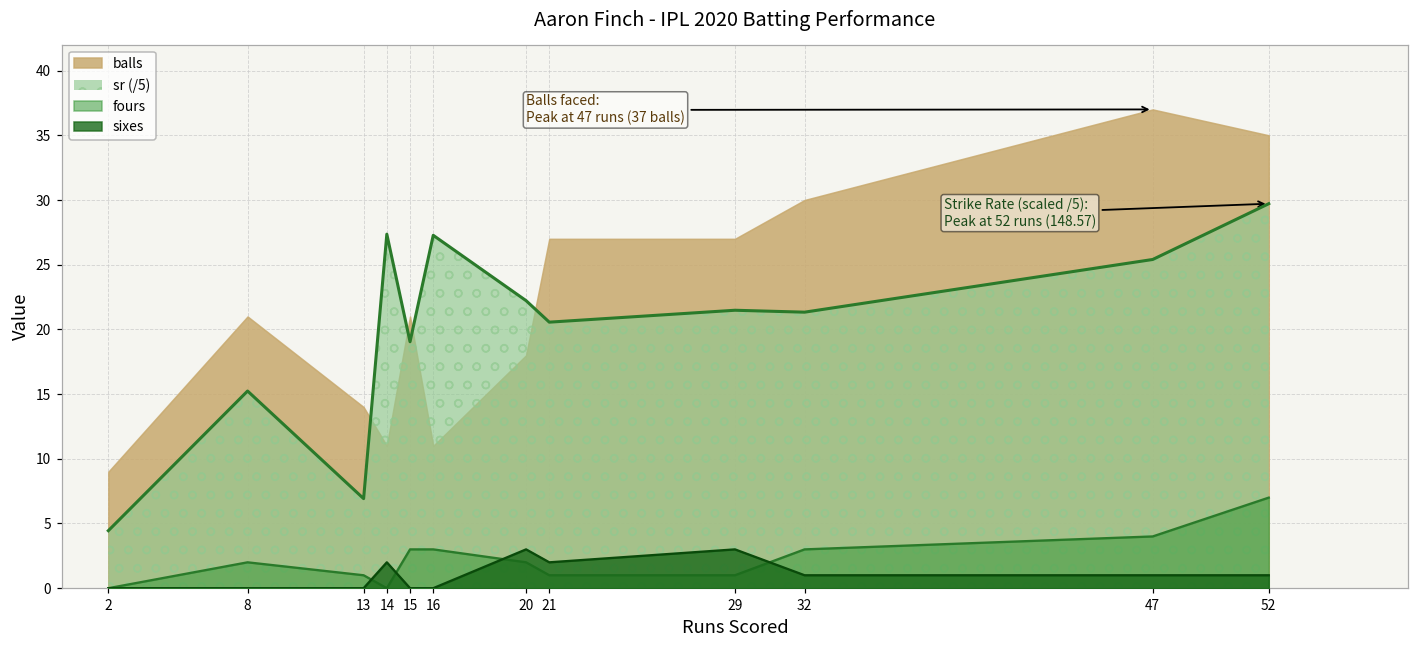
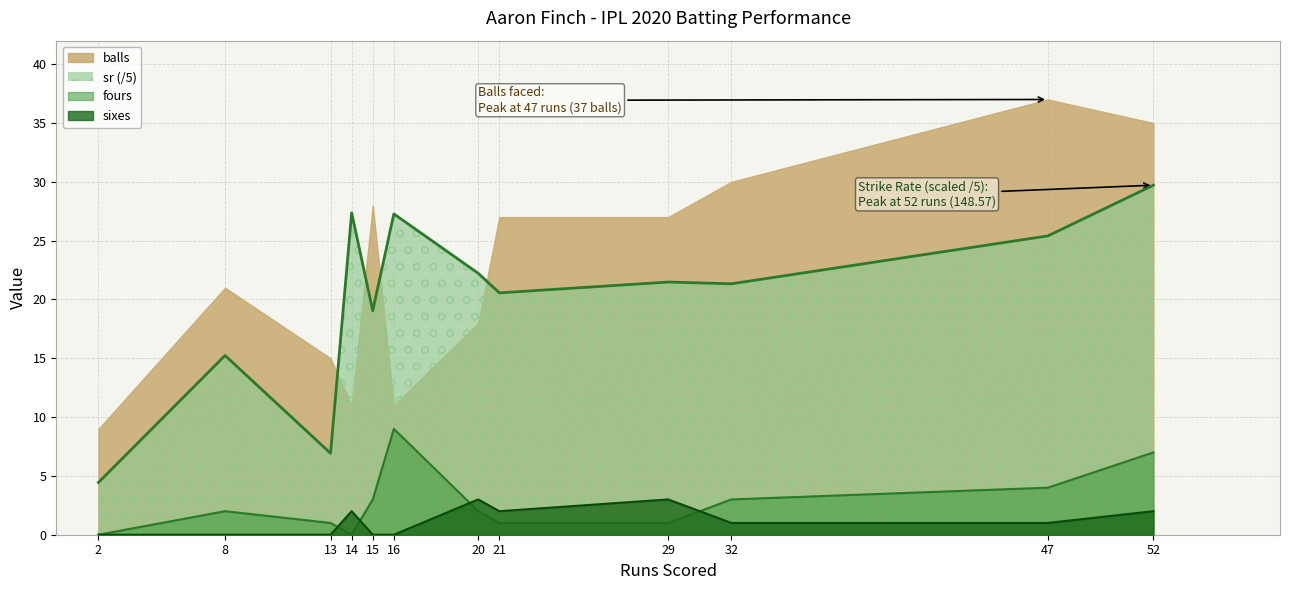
balls, 13: 14 -> 15
balls, 15: 21 -> 28
fours, 16: 3 -> 9
sixes, 52: 1 -> 2
